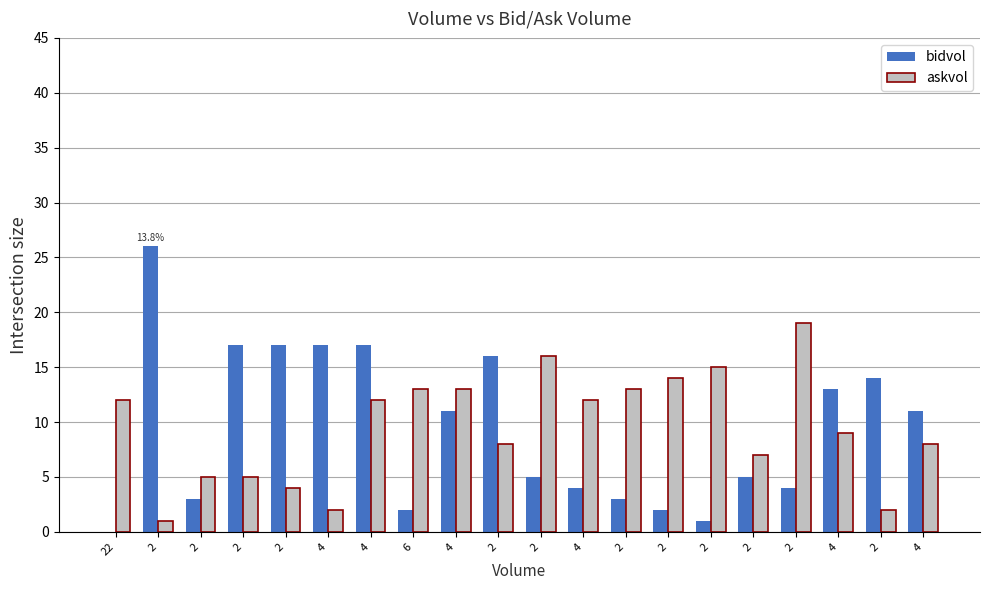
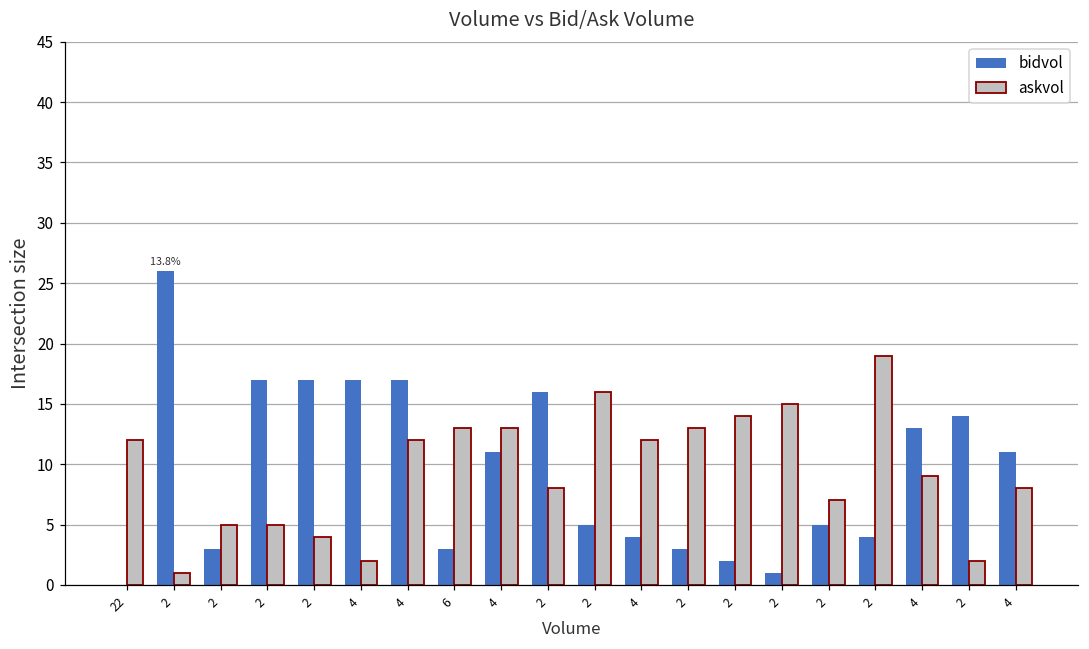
bidvol, 6: 2 -> 3
